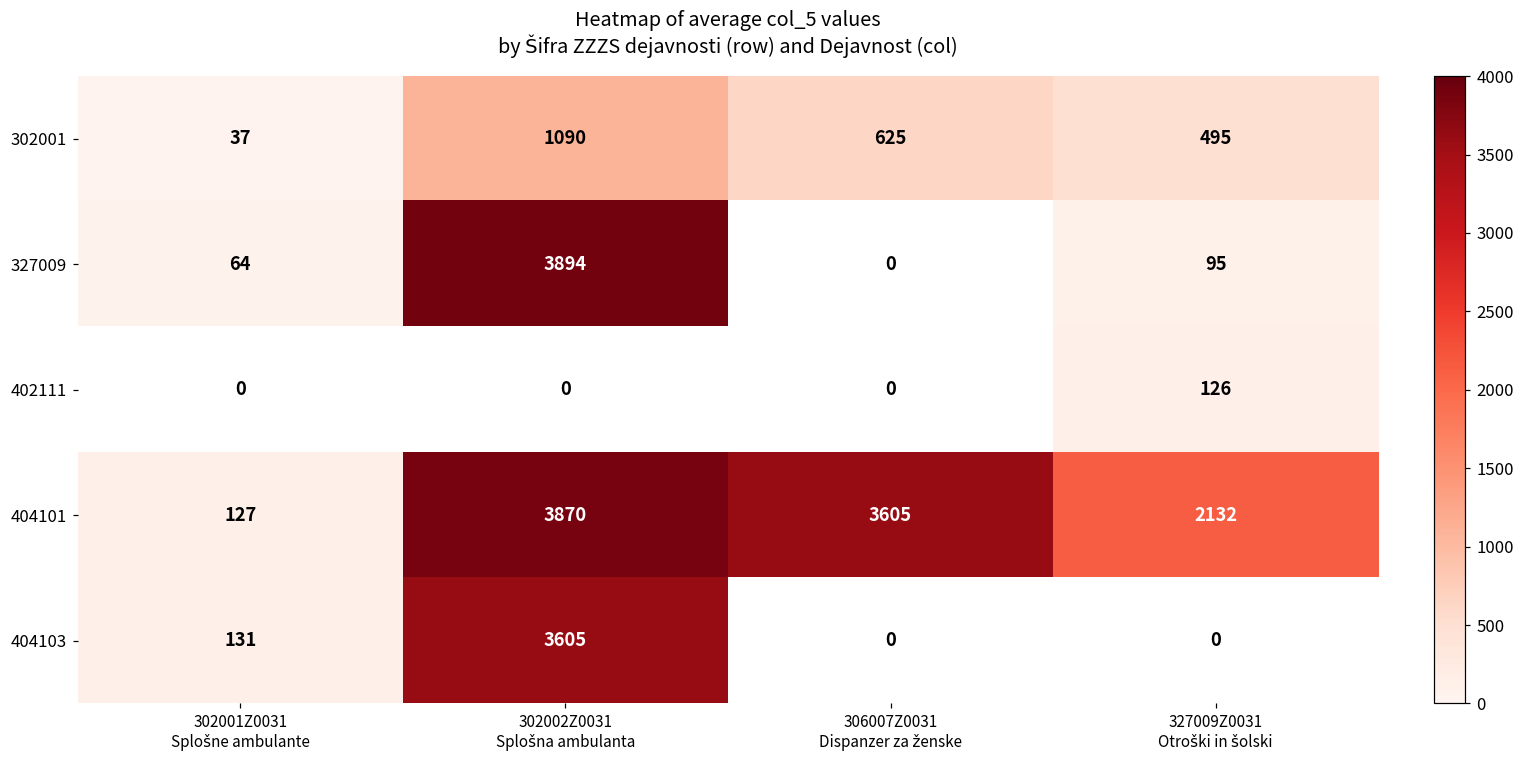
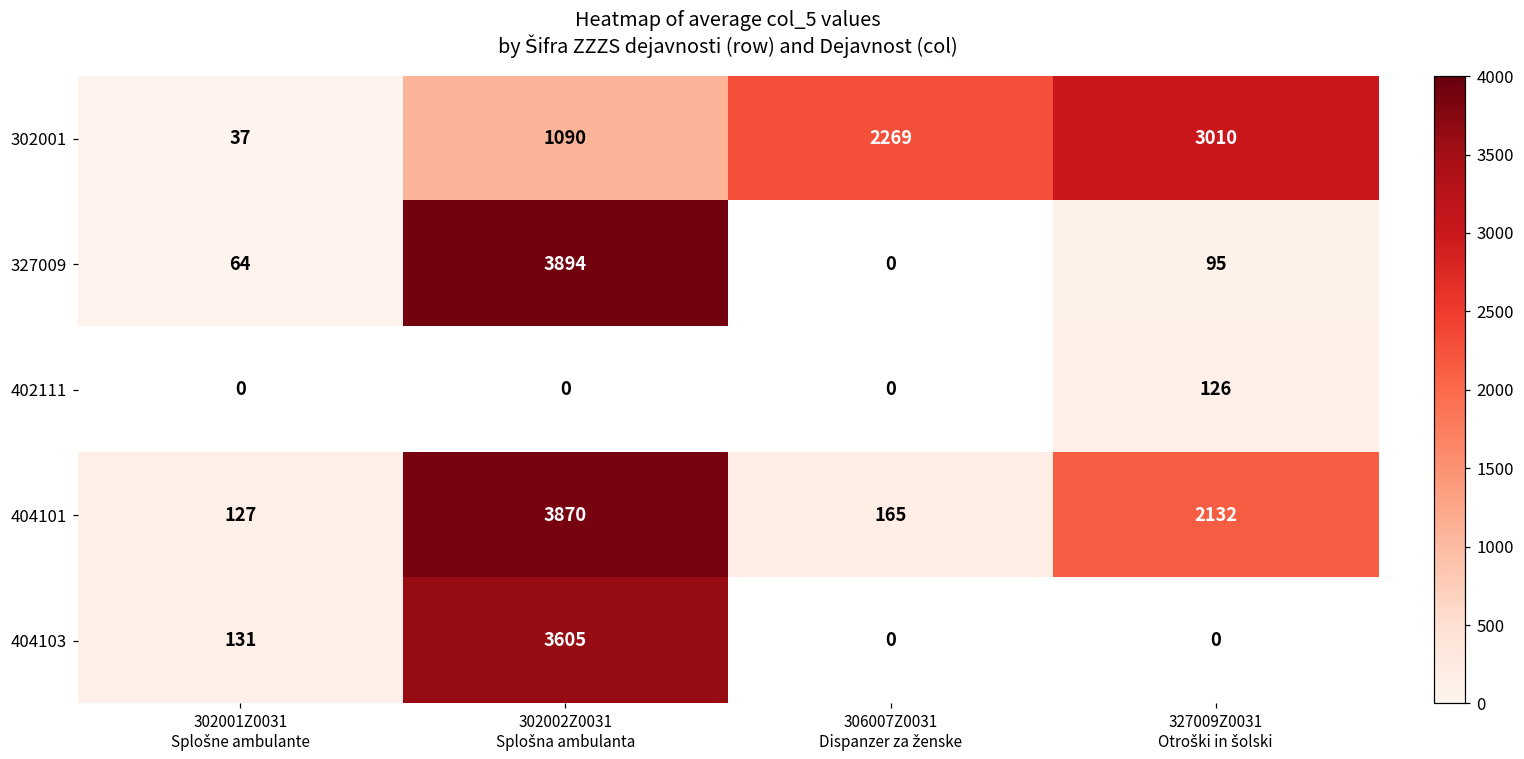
302001, 306007Z0031 Dispanzer za ženske: 625 -> 2269
302001, 327009Z0031 Otroški in šolski: 495 -> 3010
404101, 306007Z0031 Dispanzer za ženske: 3605 -> 165
